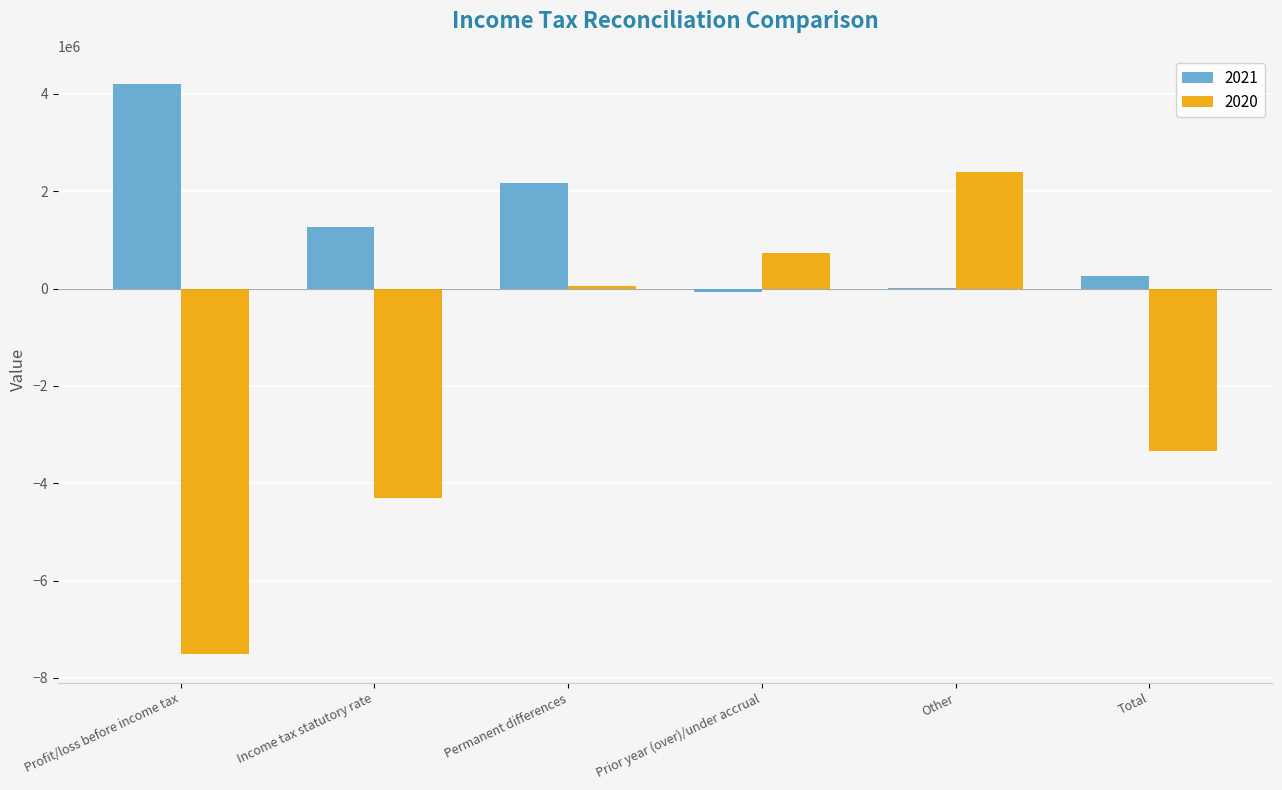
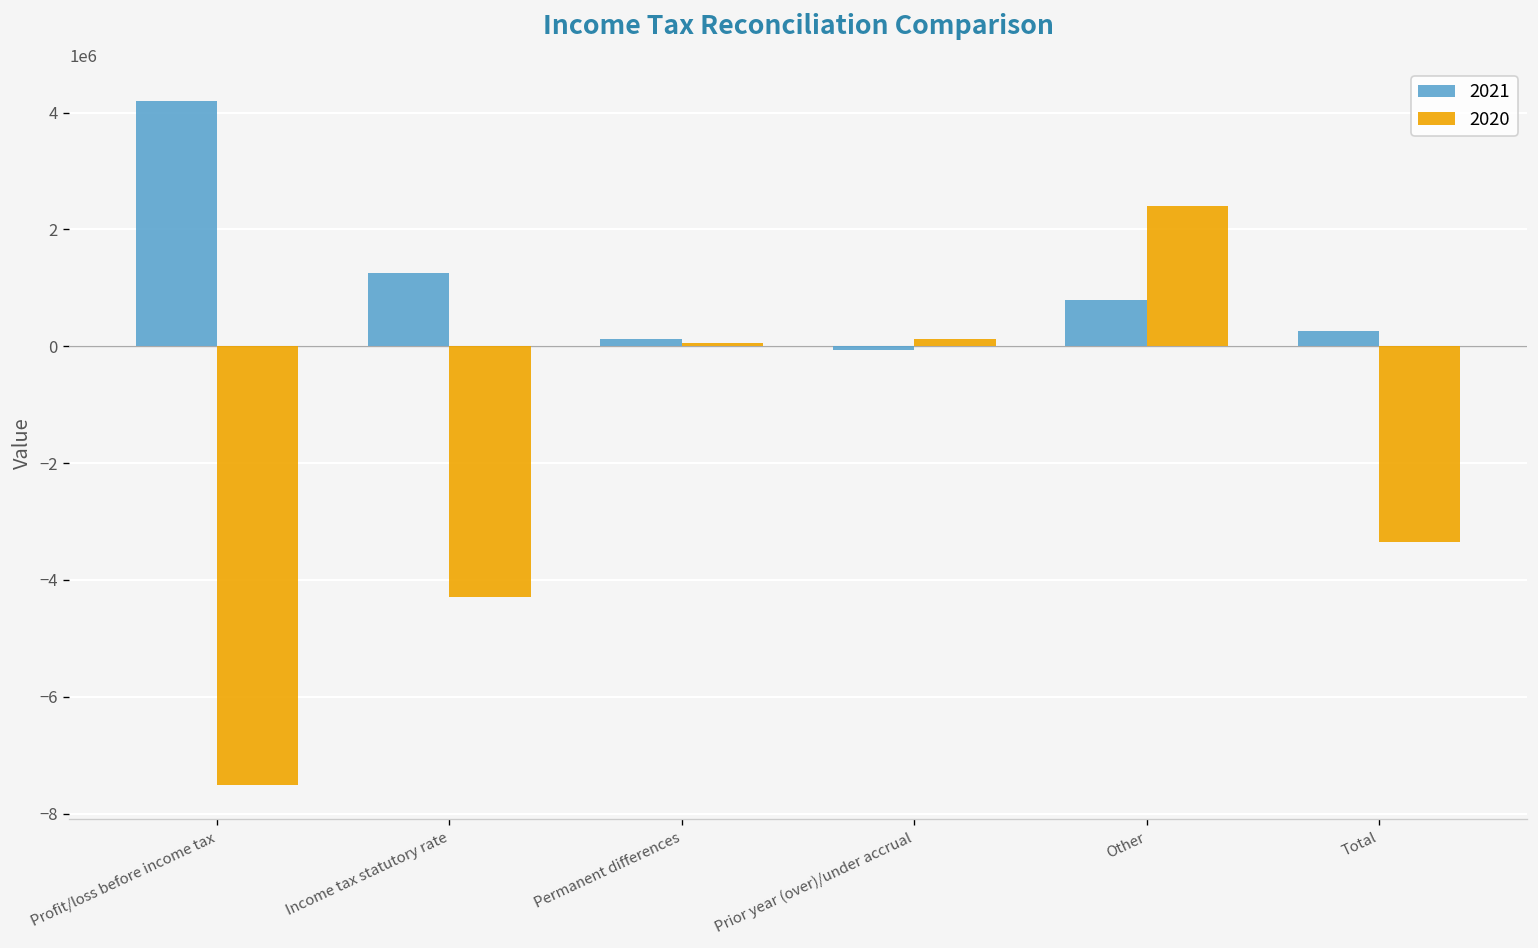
2021, Permanent differences: 2200000 -> 100000
2020, Prior year (over)/under accrual: 700000 -> 100000
2021, Other: 0 -> 800000
